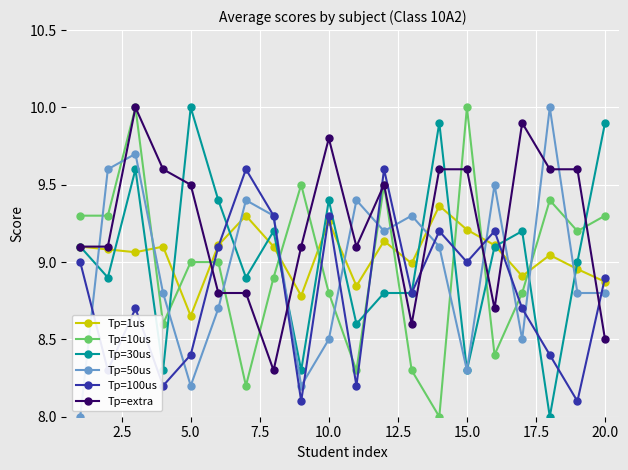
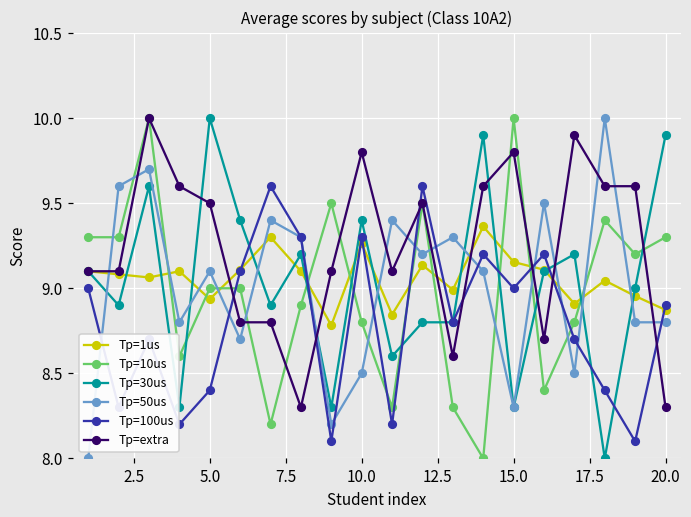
Tp=1us, 5.0: 8.65 -> 8.94
Tp=50us, 5.0: 8.2 -> 9.1
Tp=1us, 15.0: 9.21 -> 9.15
Tp=extra, 15.0: 9.6 -> 9.8
Tp=extra, 20.0: 8.5 -> 8.3
